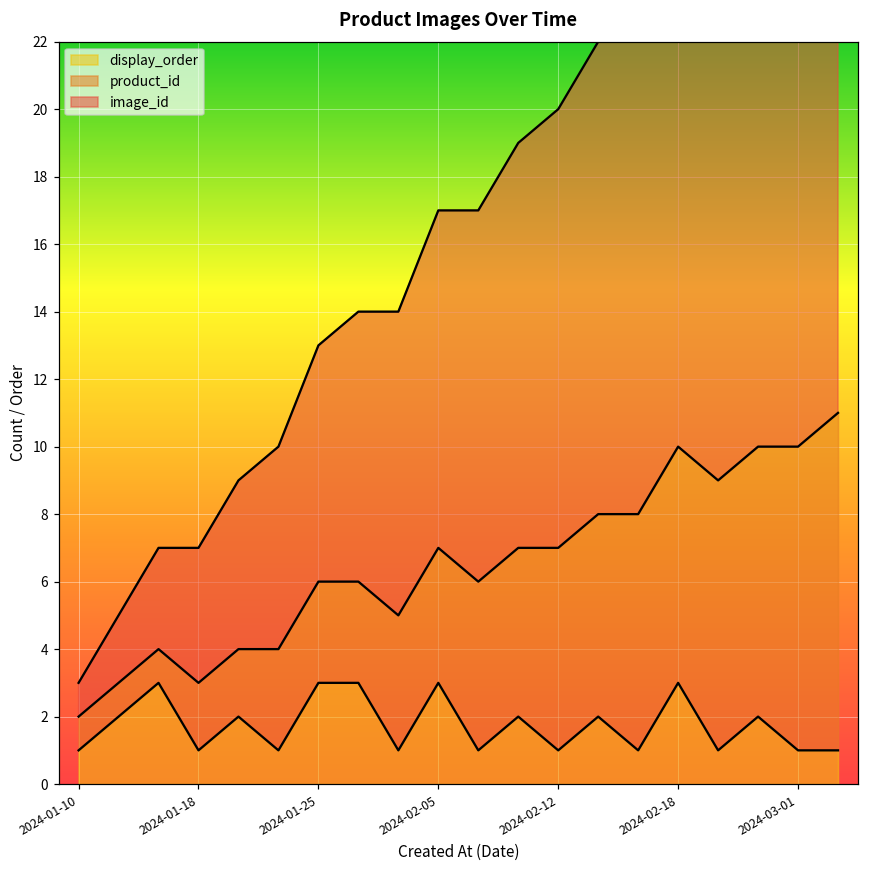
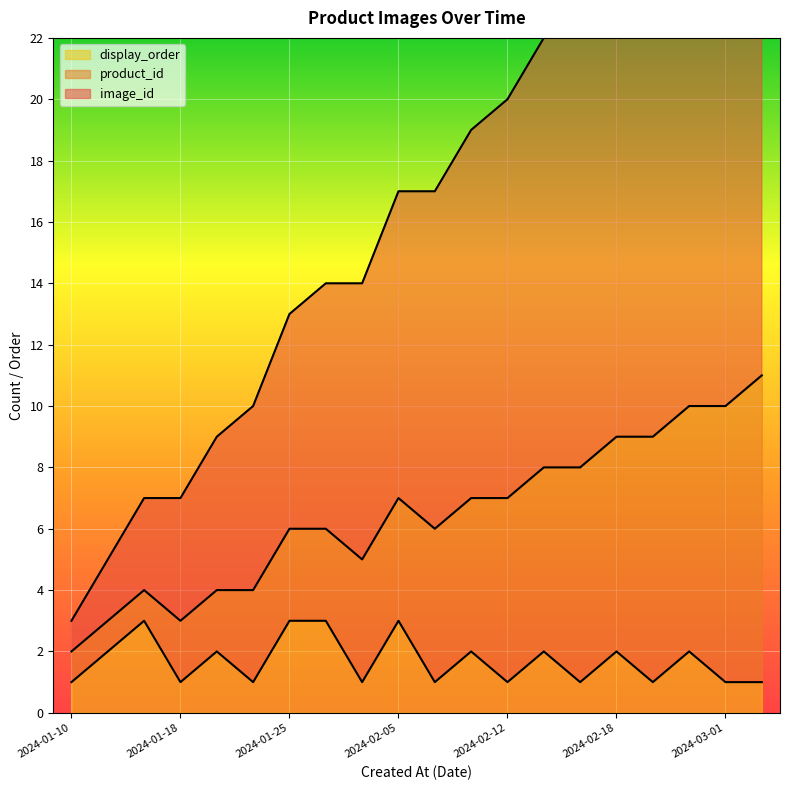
display_order, 2024-02-18: 3 -> 2
